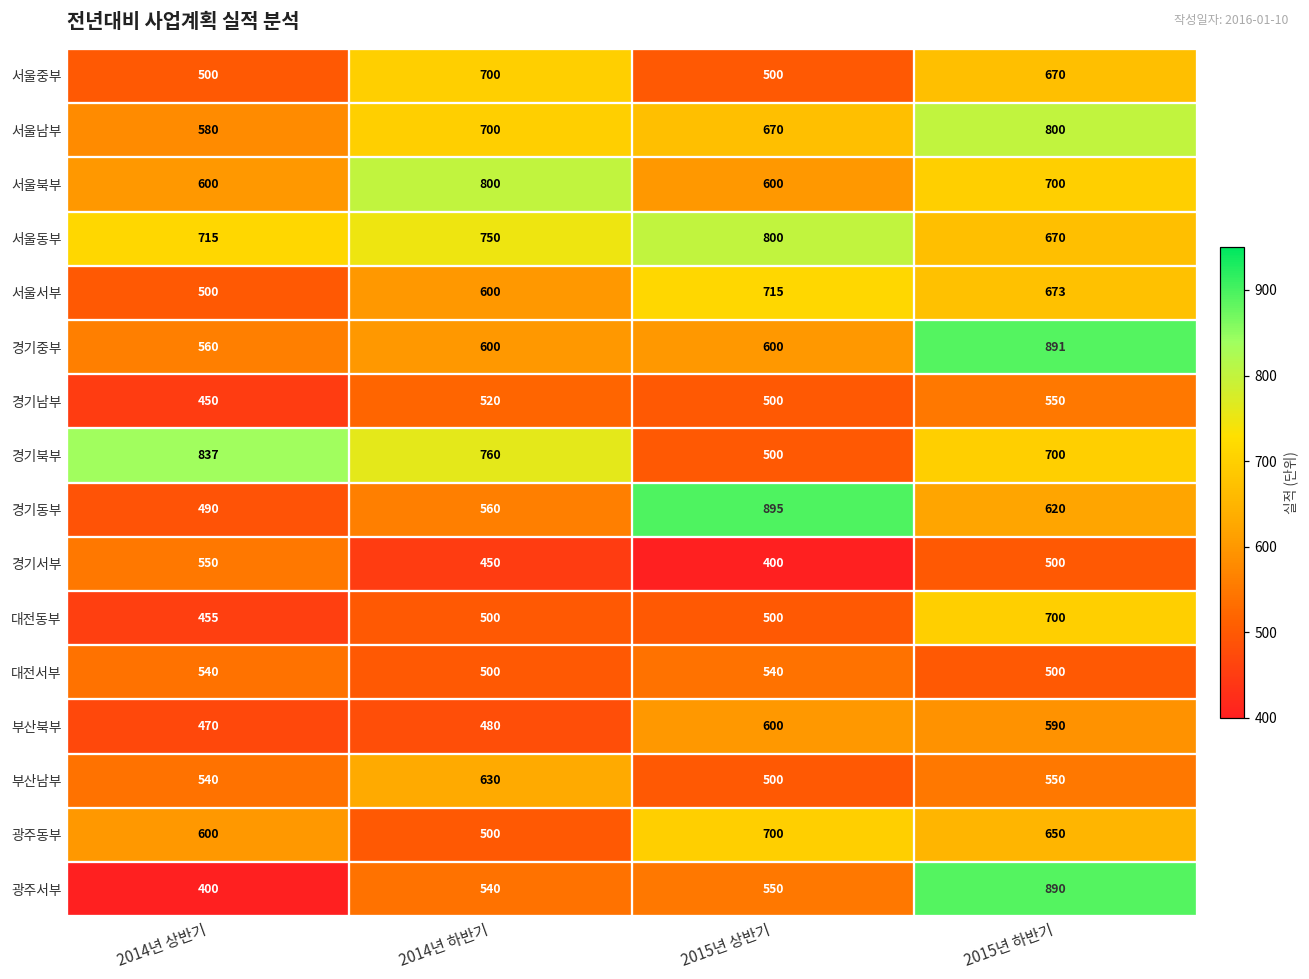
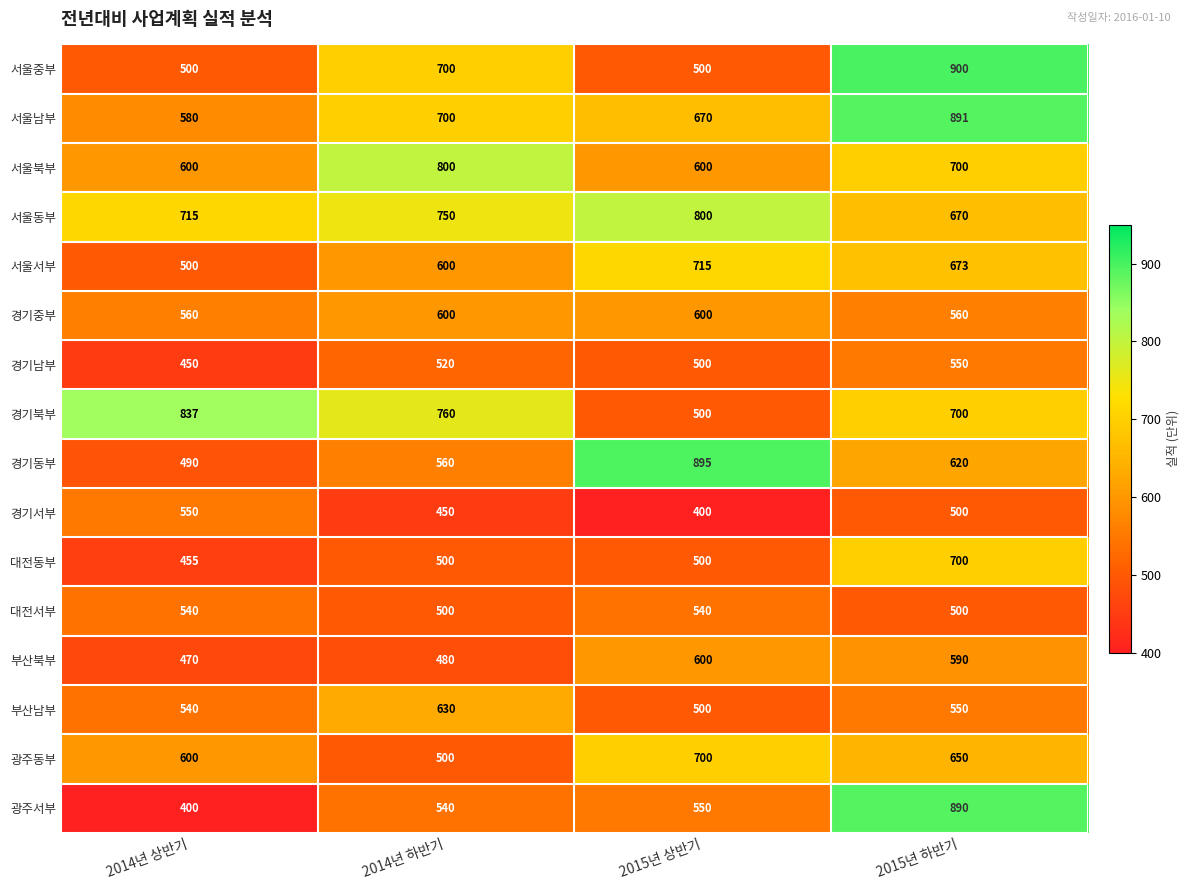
서울중부, 2015년 하반기: 670 -> 900
서울남부, 2015년 하반기: 800 -> 891
경기중부, 2015년 하반기: 891 -> 560
